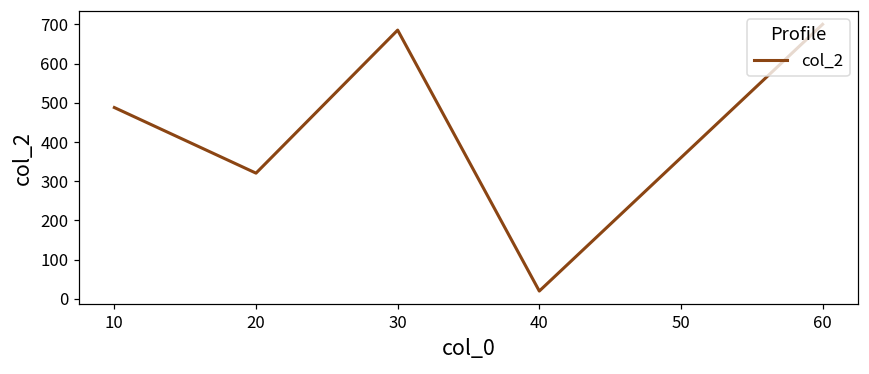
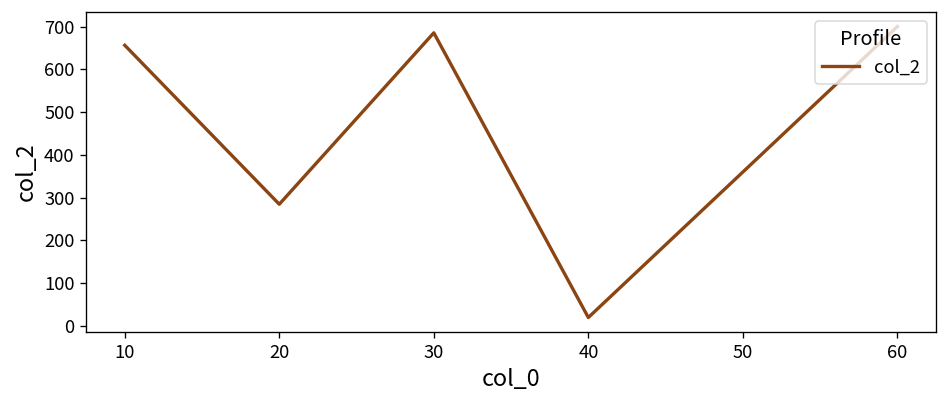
10: 490 -> 660
20: 320 -> 280
